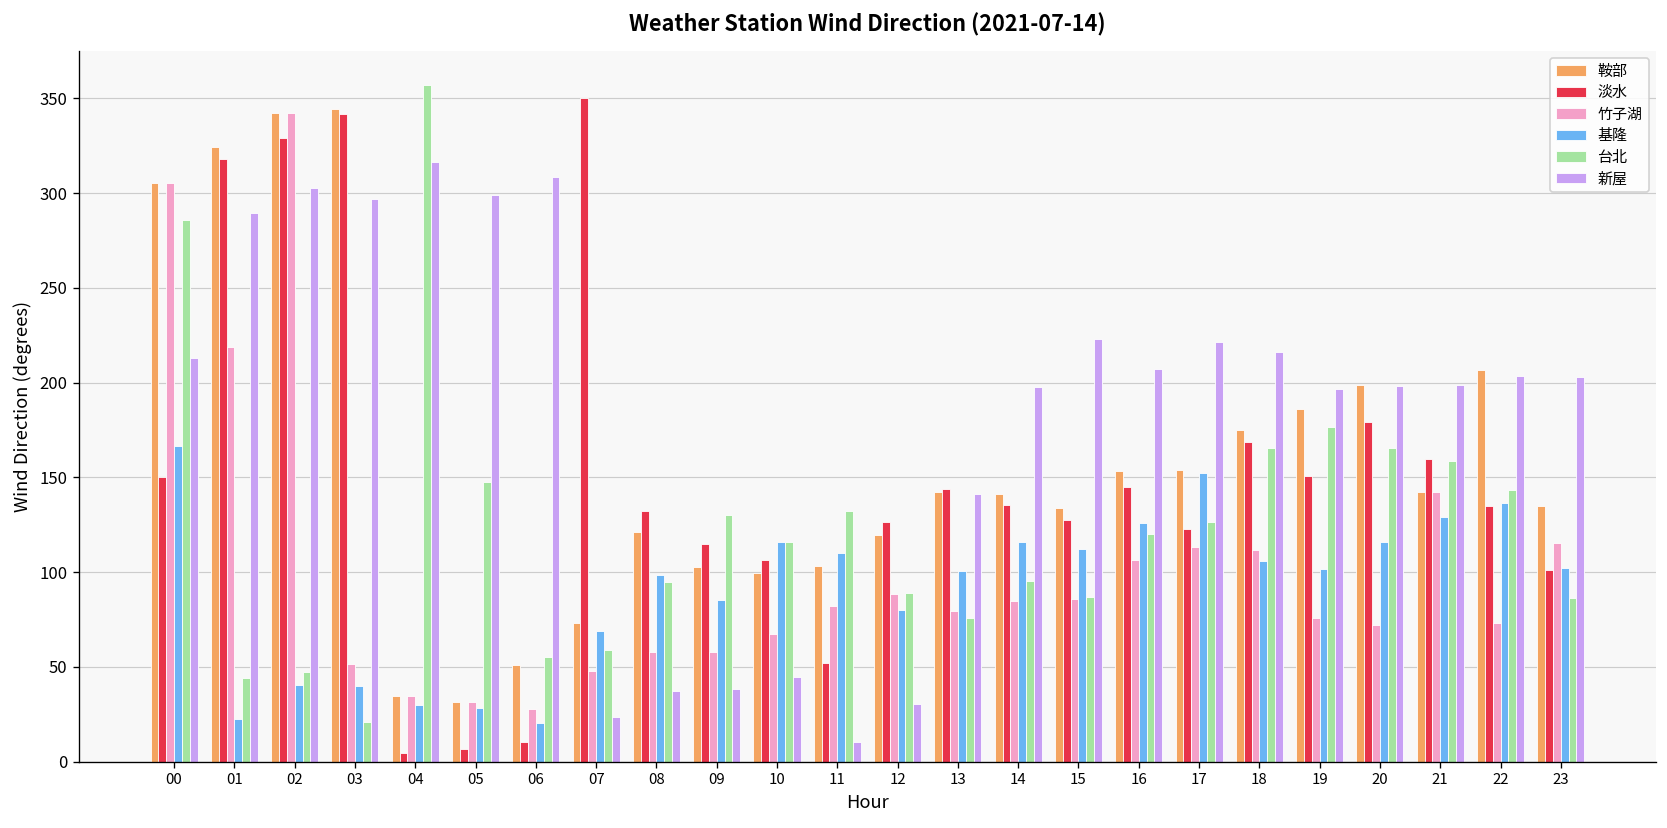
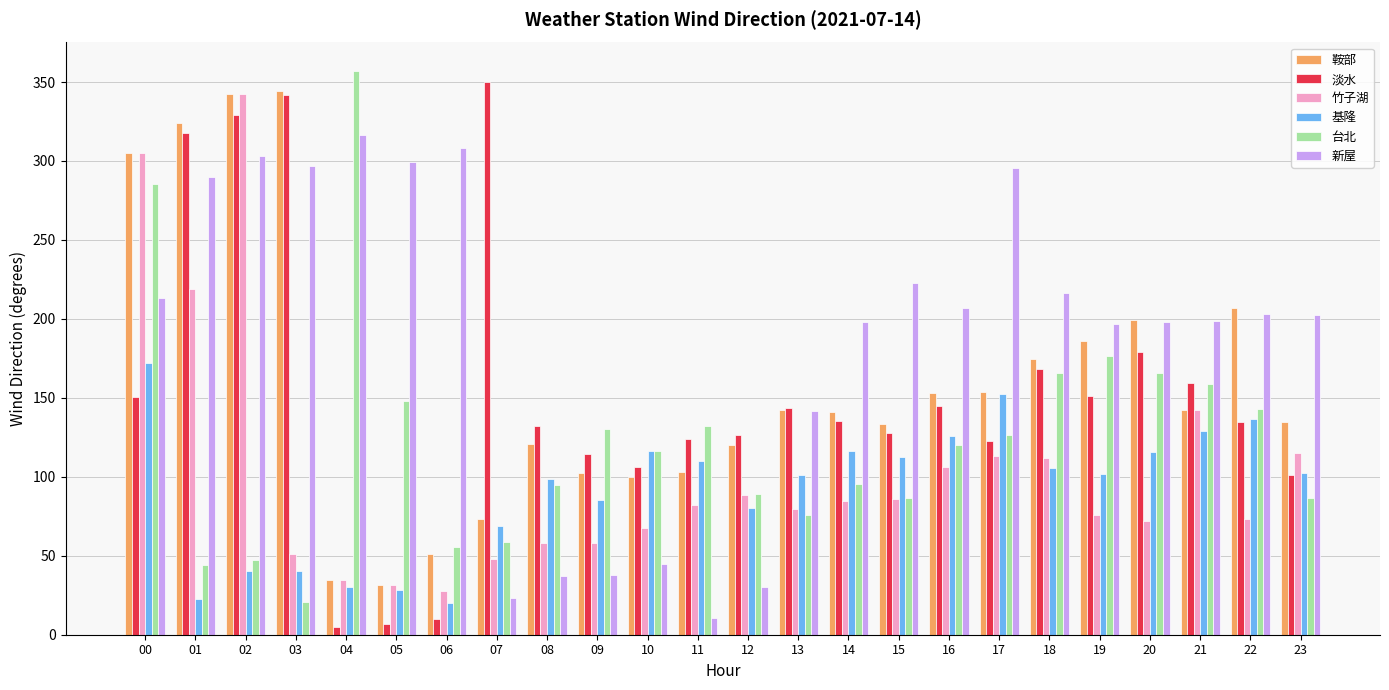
基隆, 00: 167 -> 172
淡水, 11: 52 -> 124
新屋, 17: 222 -> 295
